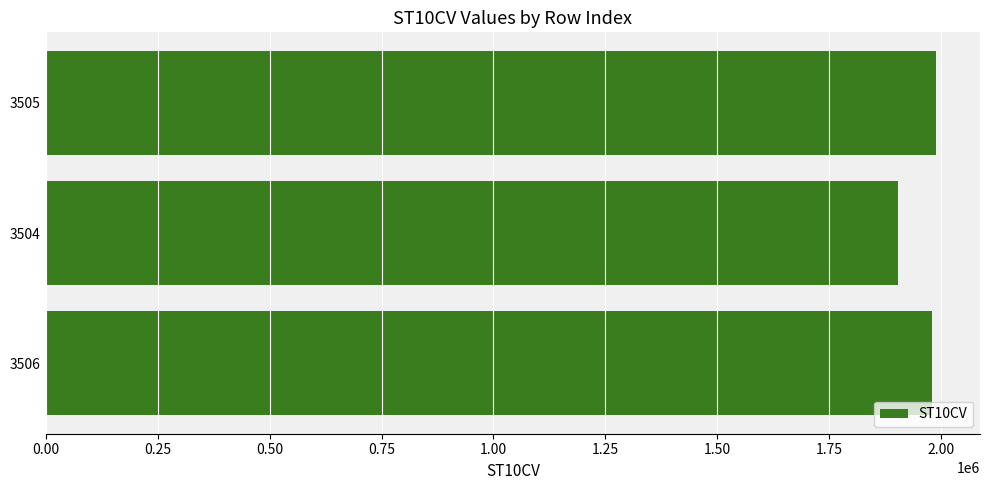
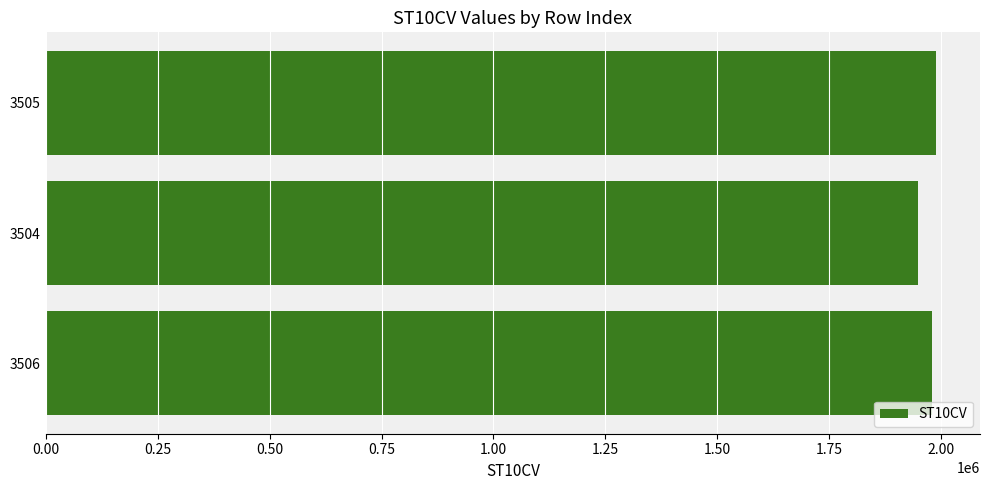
3504: 1900000 -> 1950000
